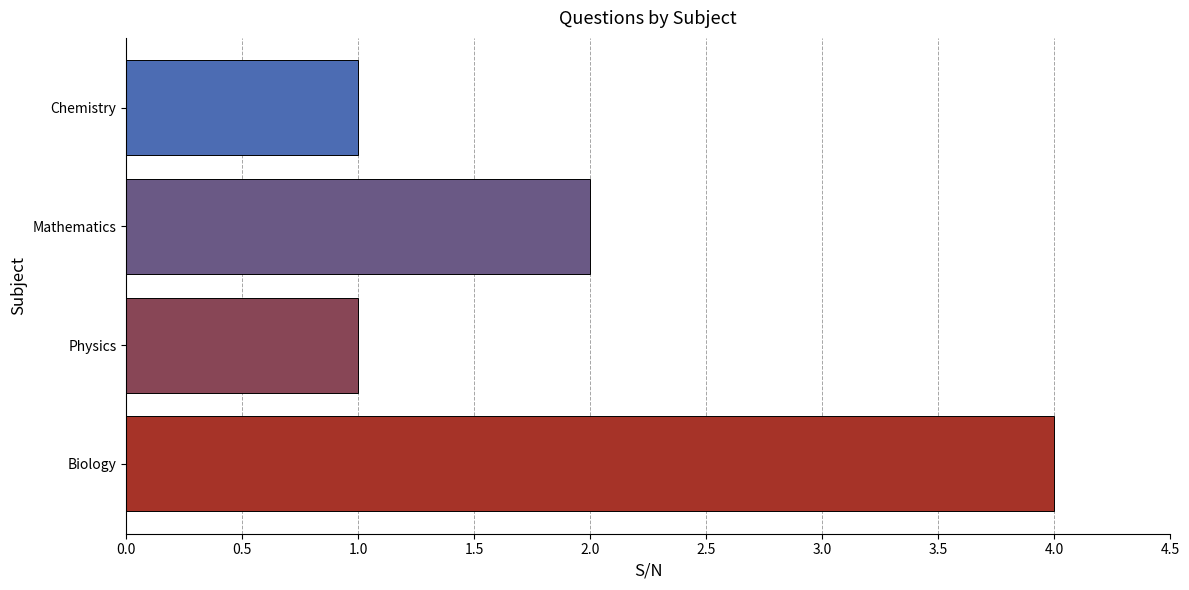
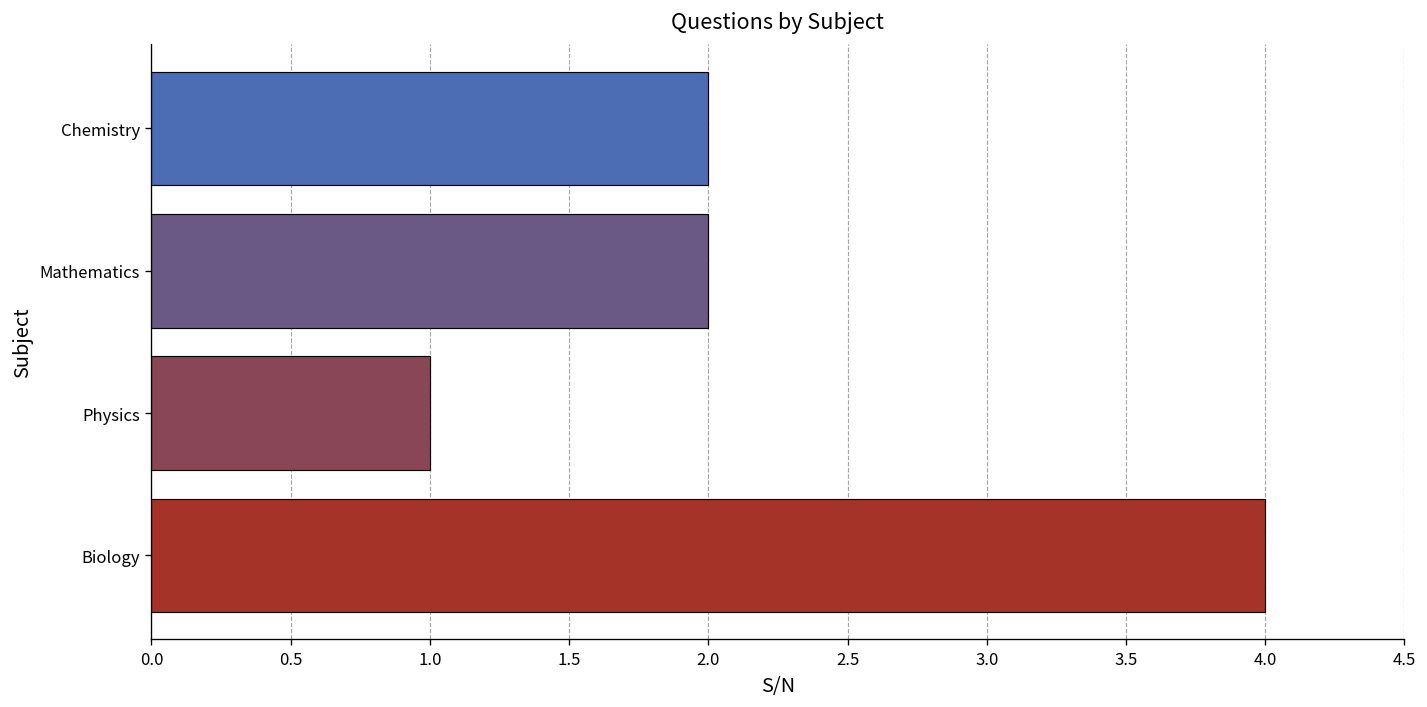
Chemistry: 1 -> 2
